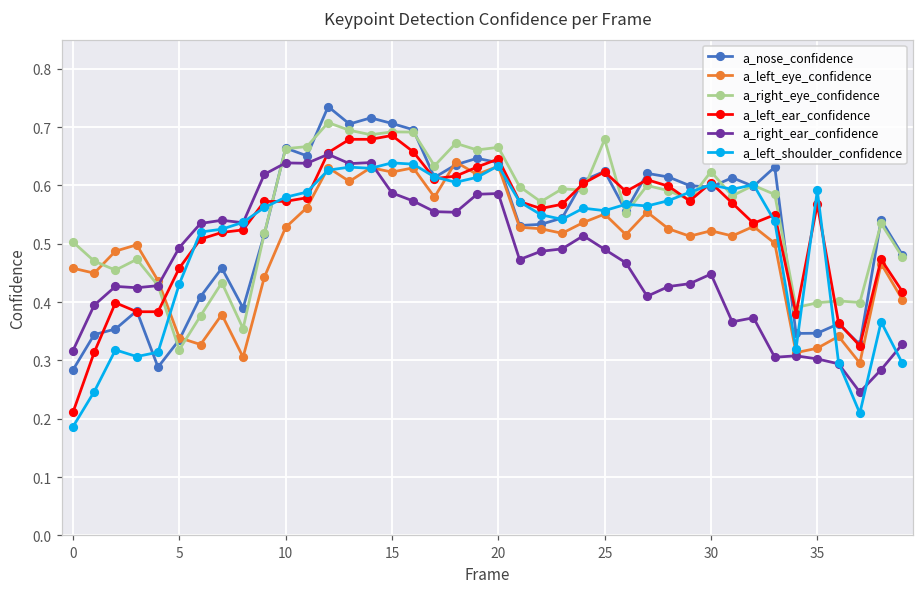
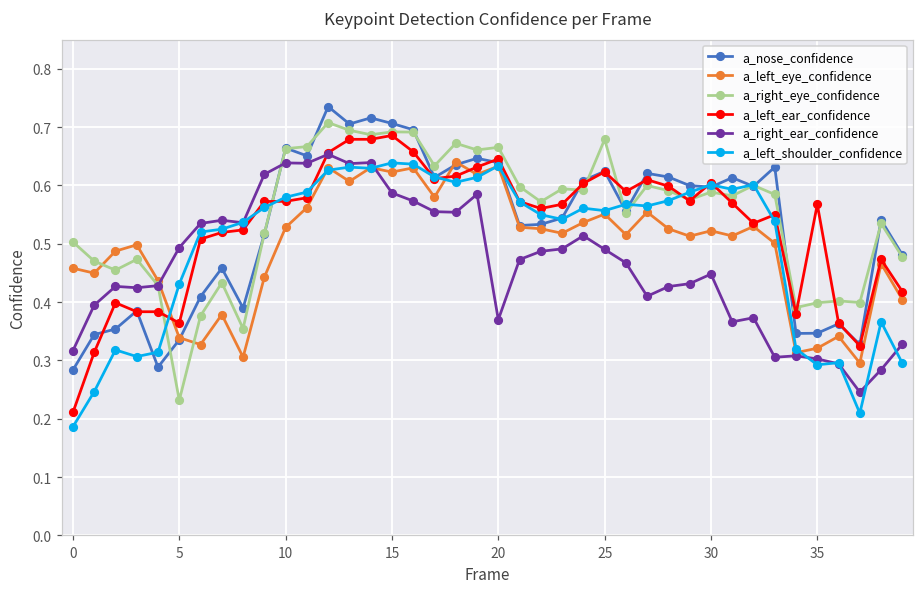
a_right_eye_confidence, 5: 0.32 -> 0.23
a_left_ear_confidence, 5: 0.46 -> 0.36
a_right_ear_confidence, 20: 0.59 -> 0.37
a_right_eye_confidence, 30: 0.62 -> 0.59
a_left_shoulder_confidence, 35: 0.59 -> 0.29
